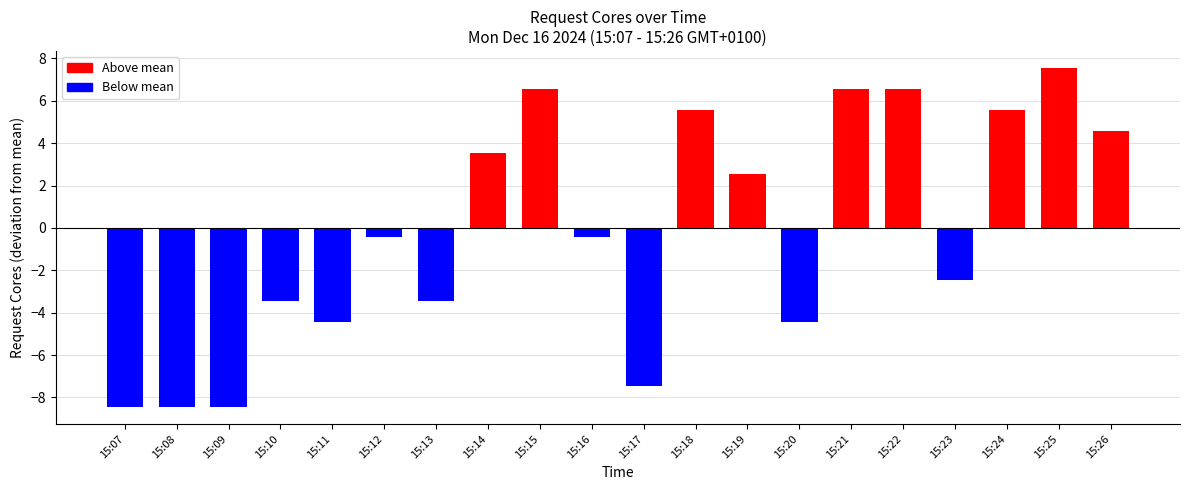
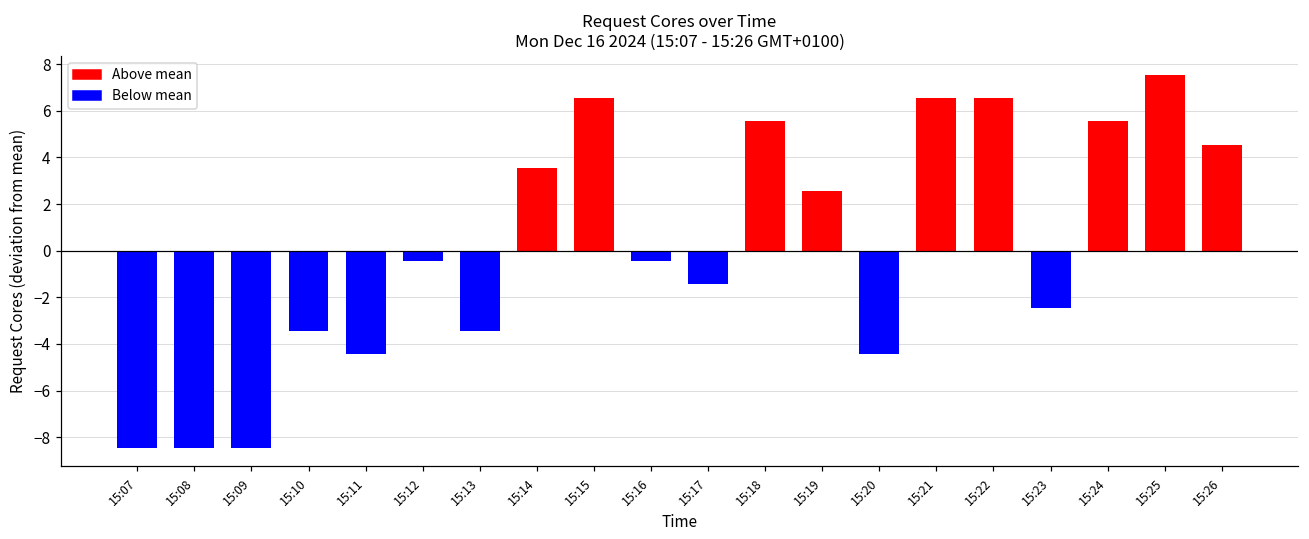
15:17: -7.4 -> -1.4
